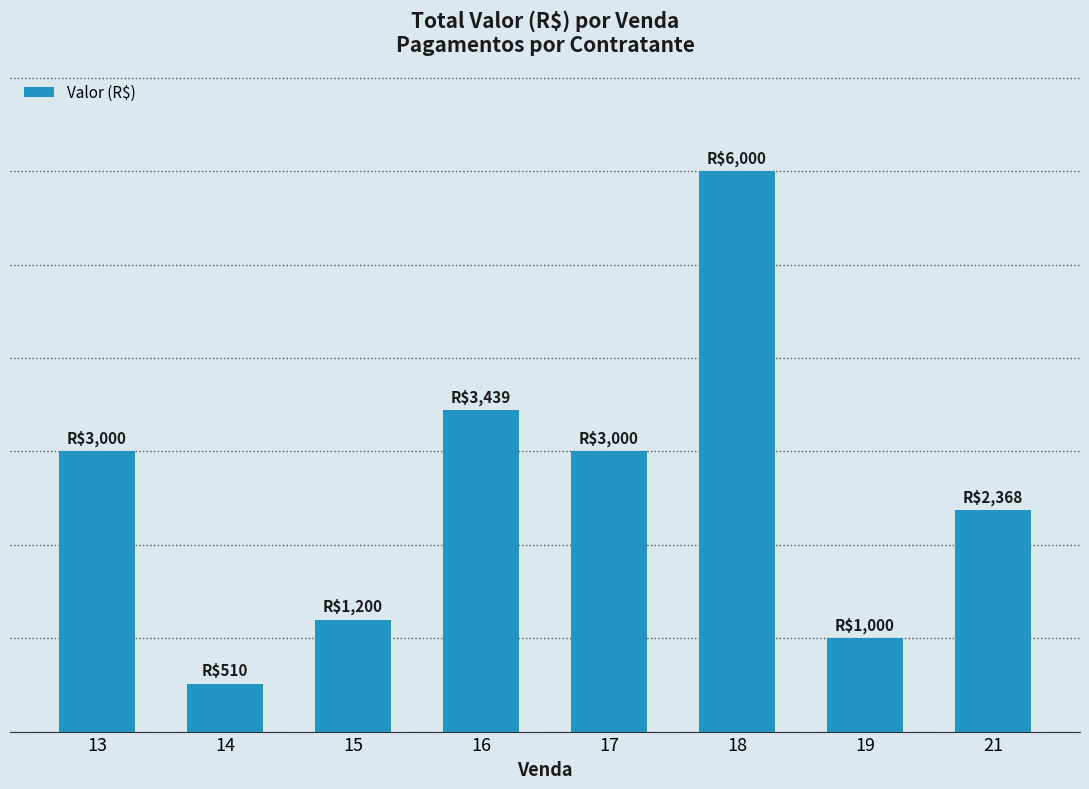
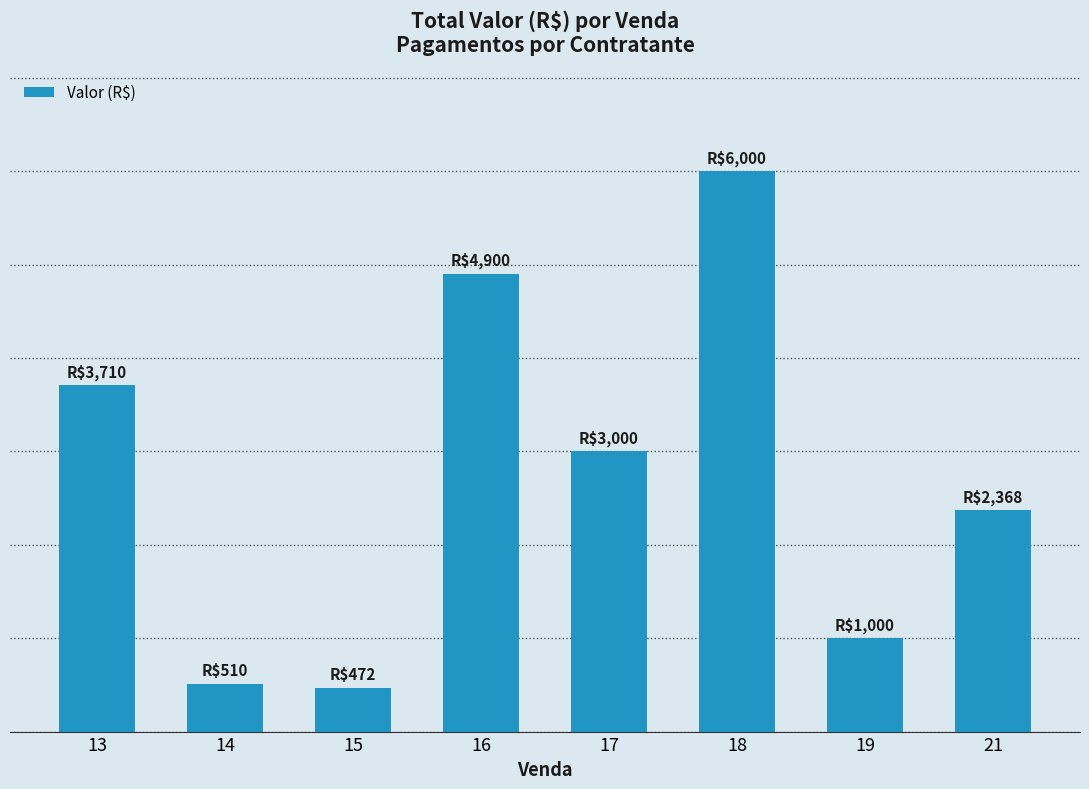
13: $3,000 -> $3,710
15: $1,200 -> $472
16: $3,439 -> $4,900
